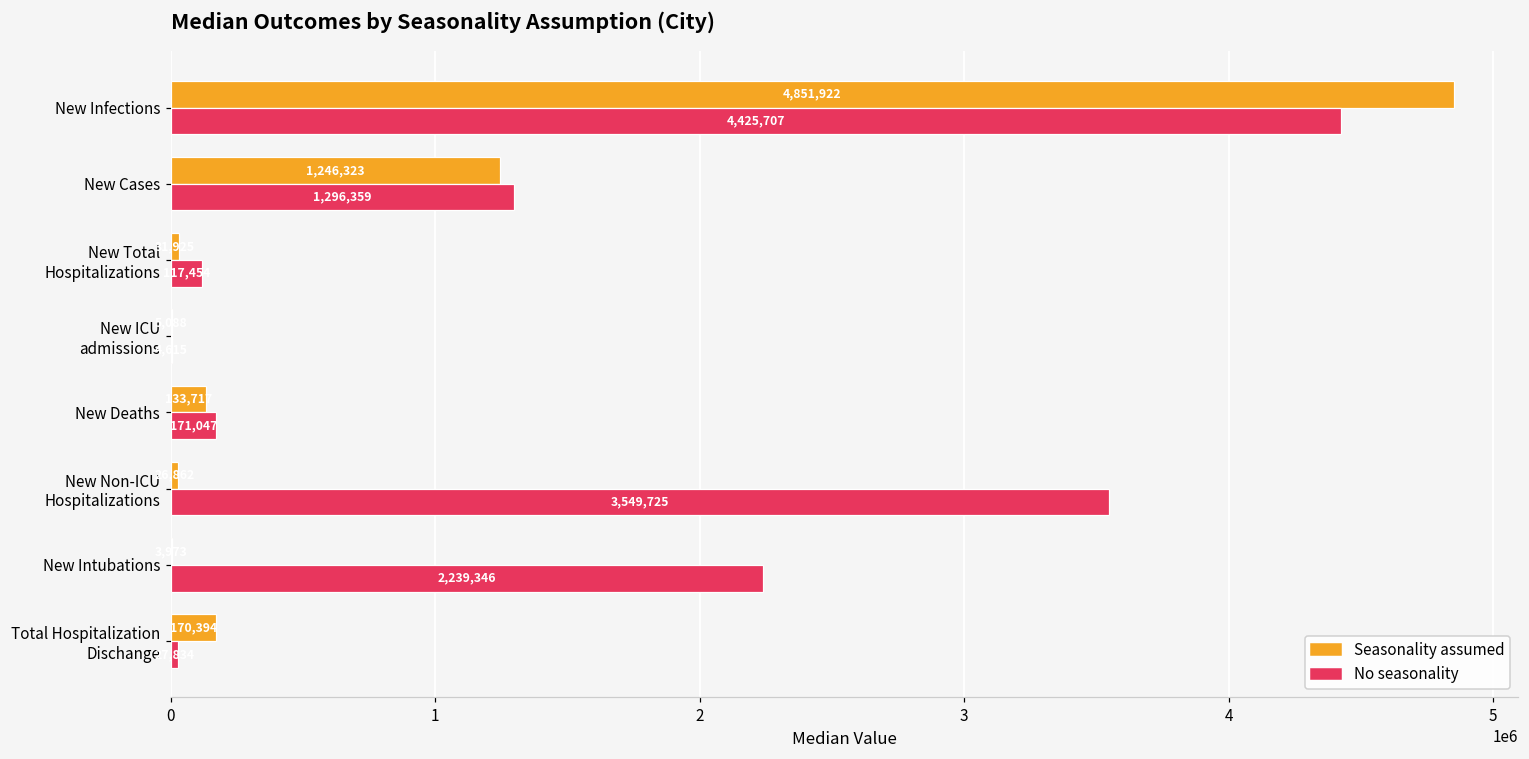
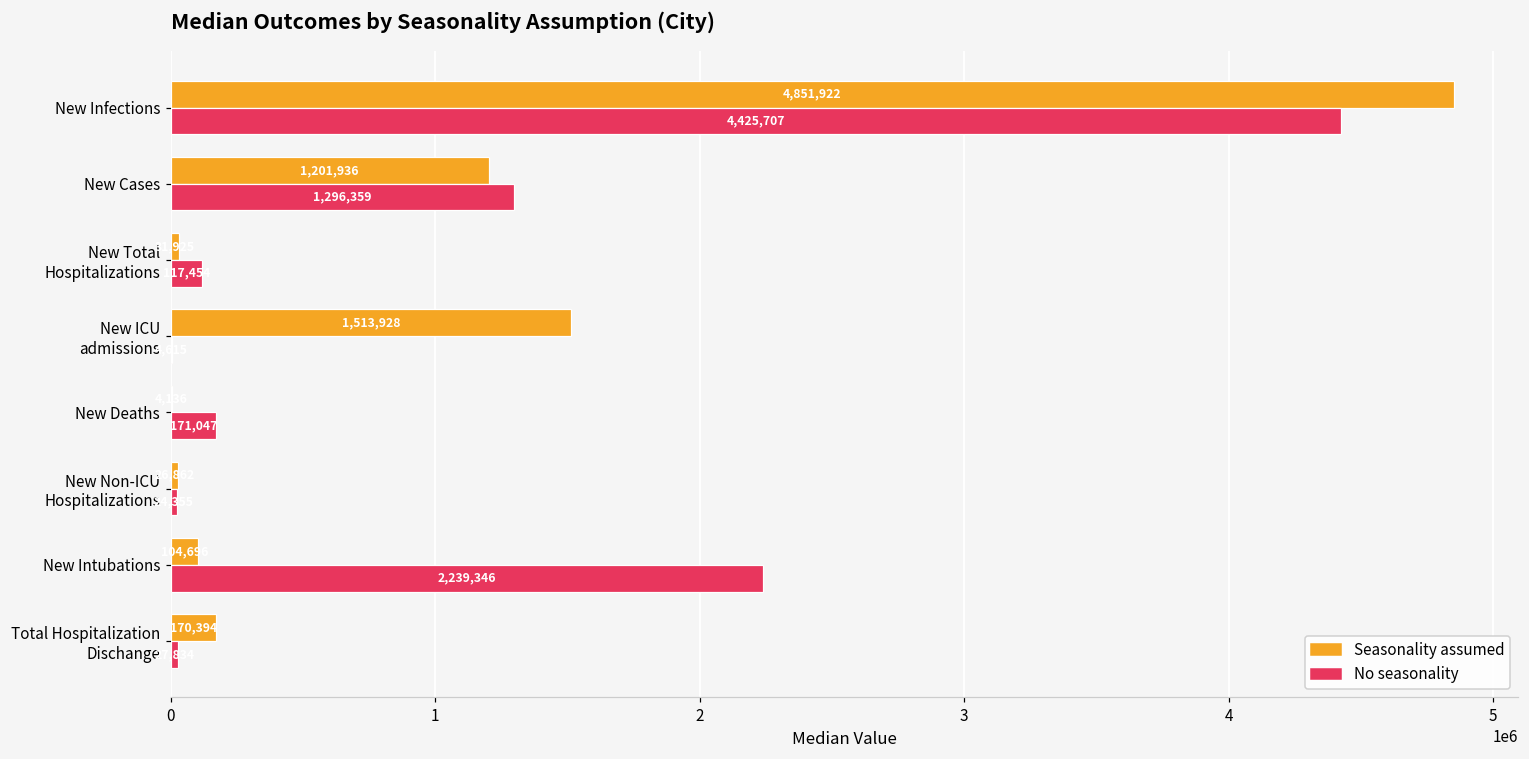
Seasonality assumed, New Cases: 1,246,323 -> 1,201,936
Seasonality assumed, New ICU admissions: 10000 -> 1510000
Seasonality assumed, New Deaths: 130000 -> 0
No seasonality, New Non-ICU Hospitalizations: 3550000 -> 20000
Seasonality assumed, New Intubations: 0 -> 100000
